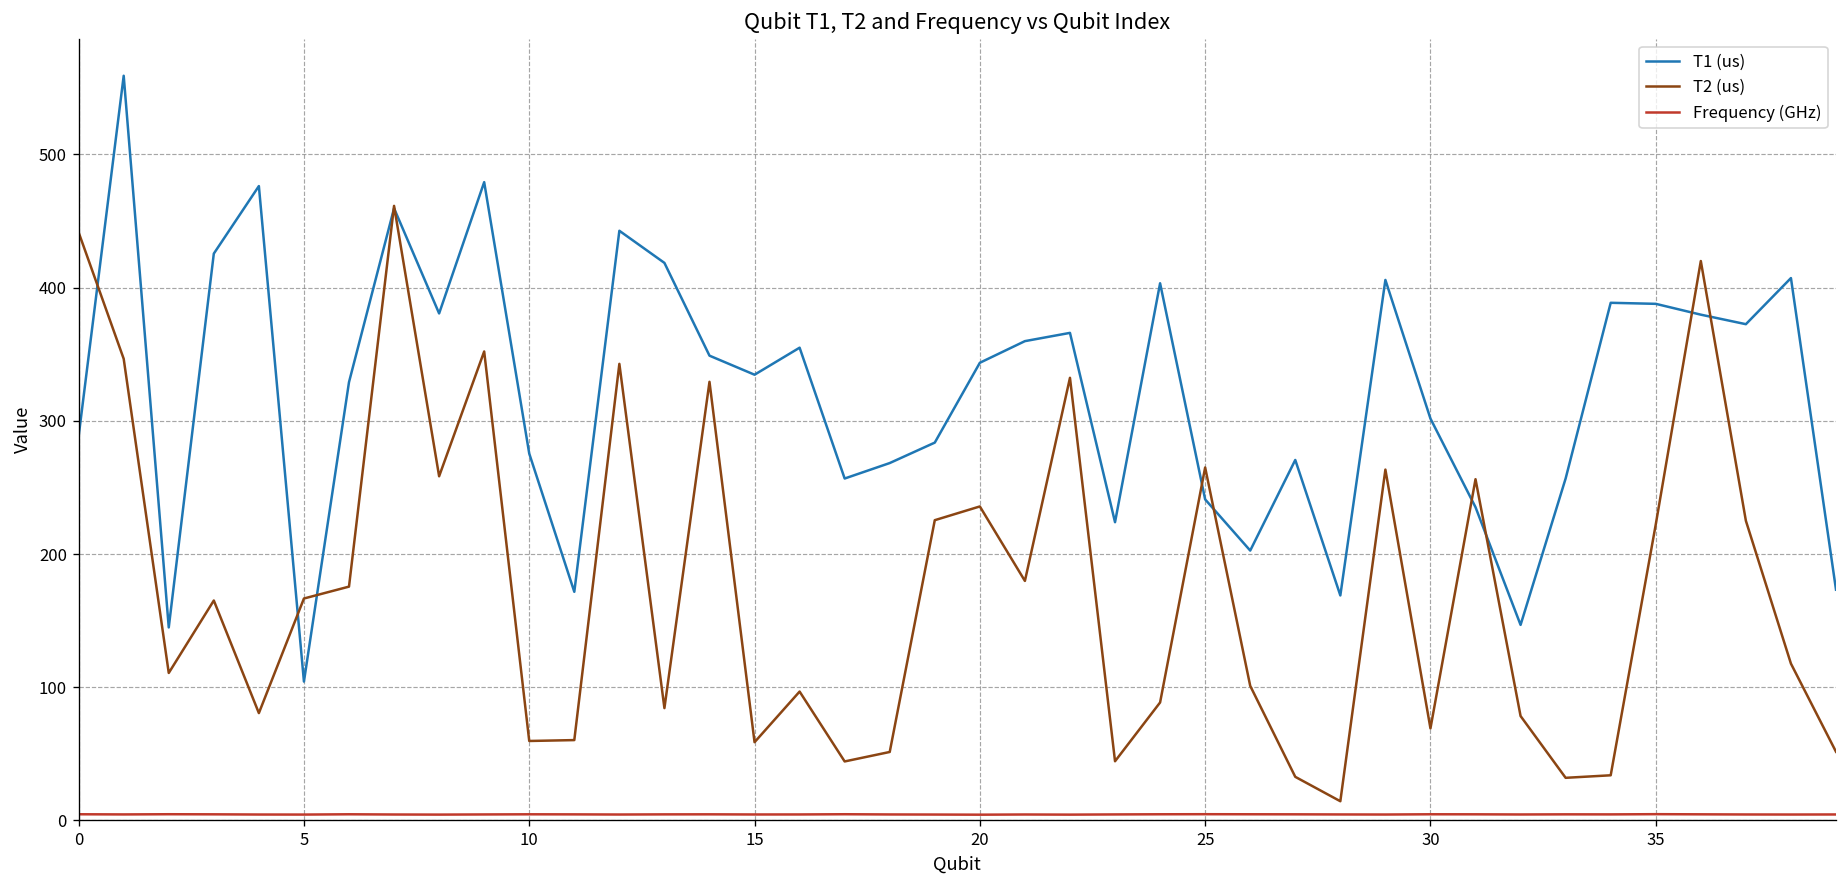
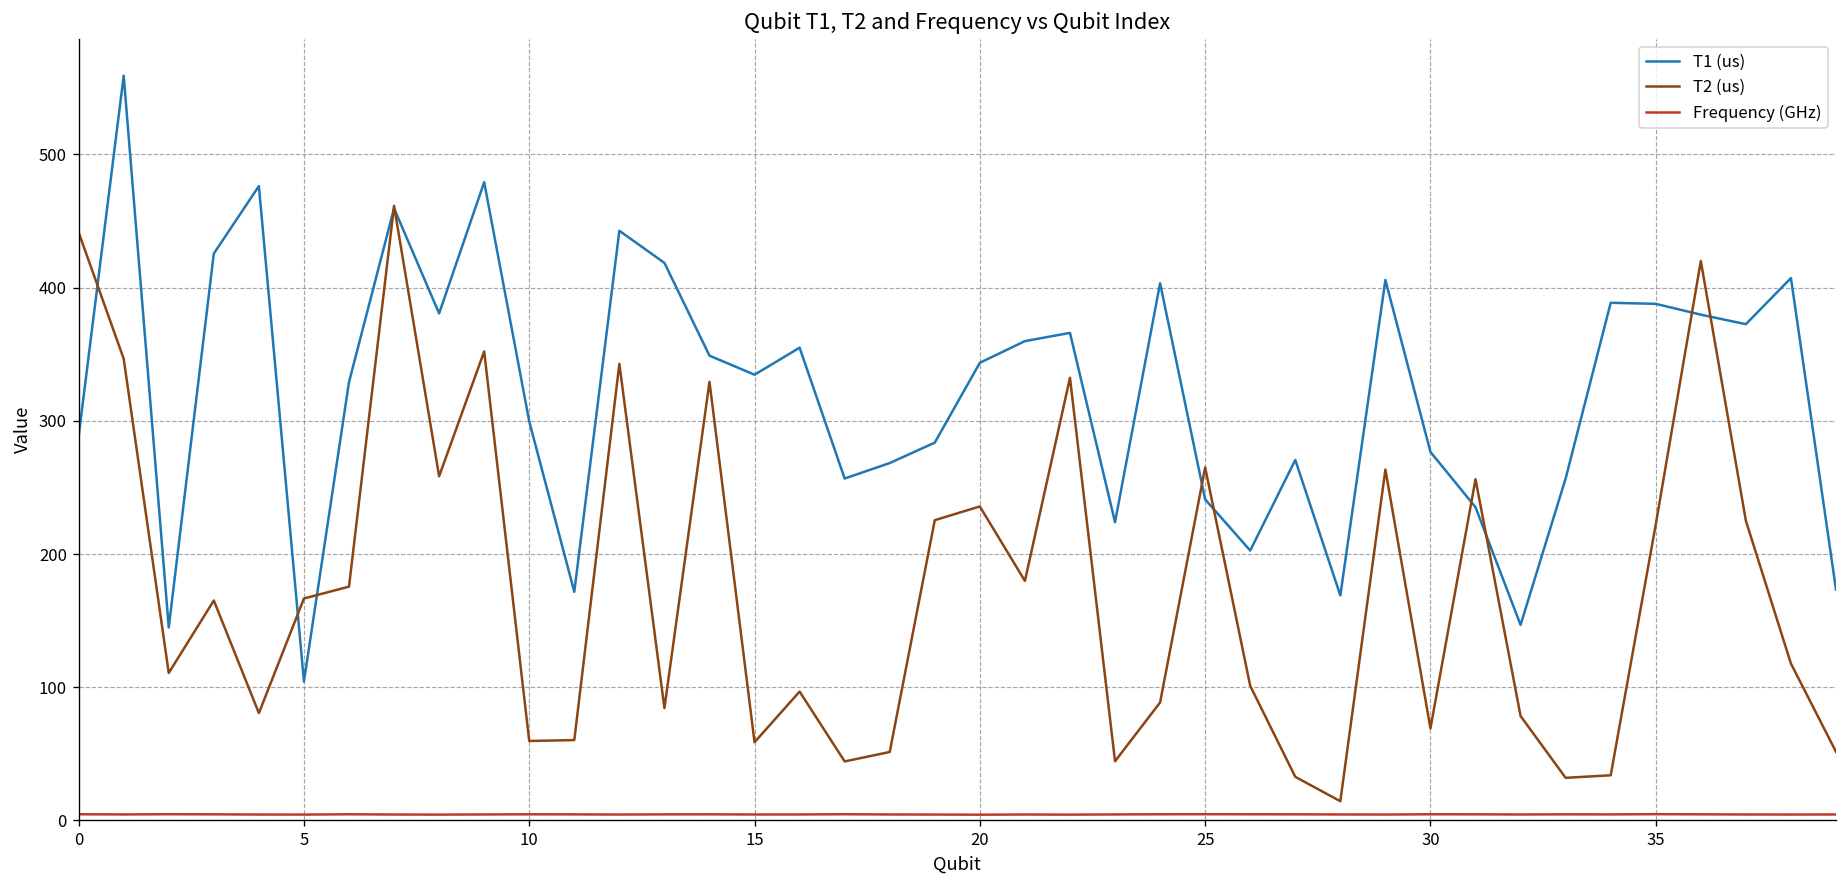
T1 (us), 10: 275 -> 299
T1 (us), 30: 302 -> 277
